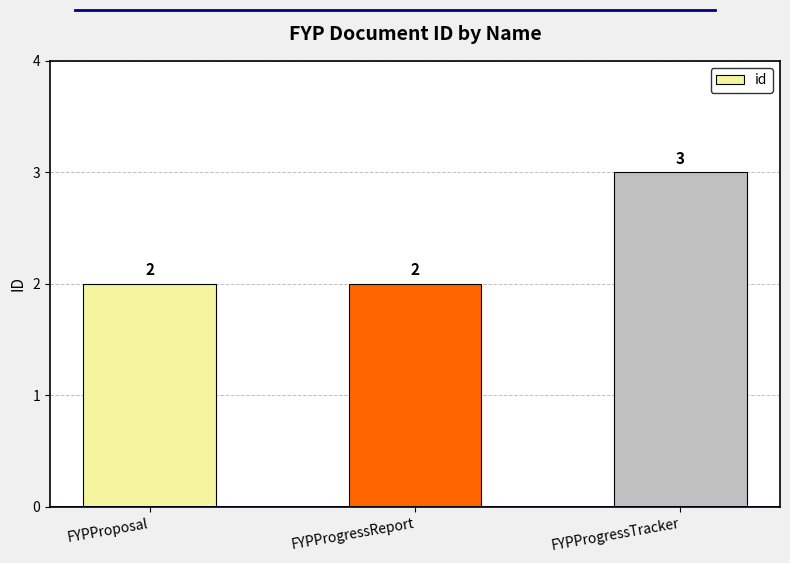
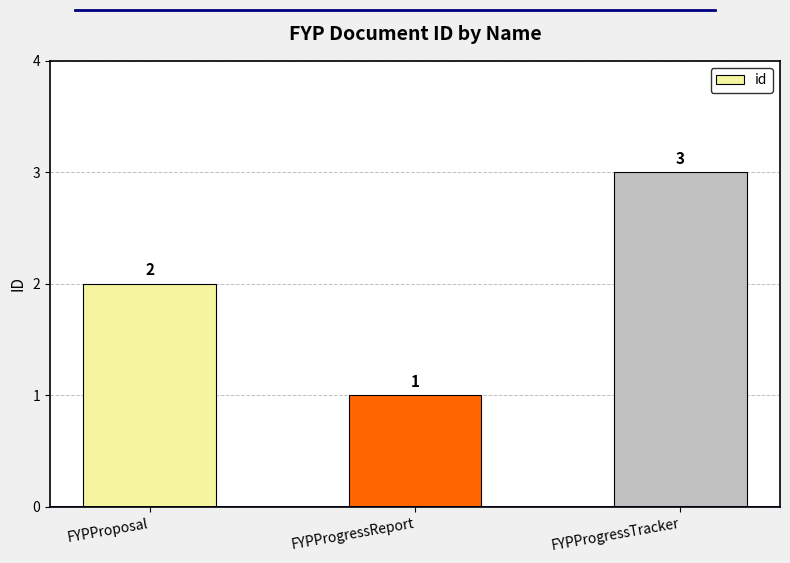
FYPProgressReport: 2 -> 1
